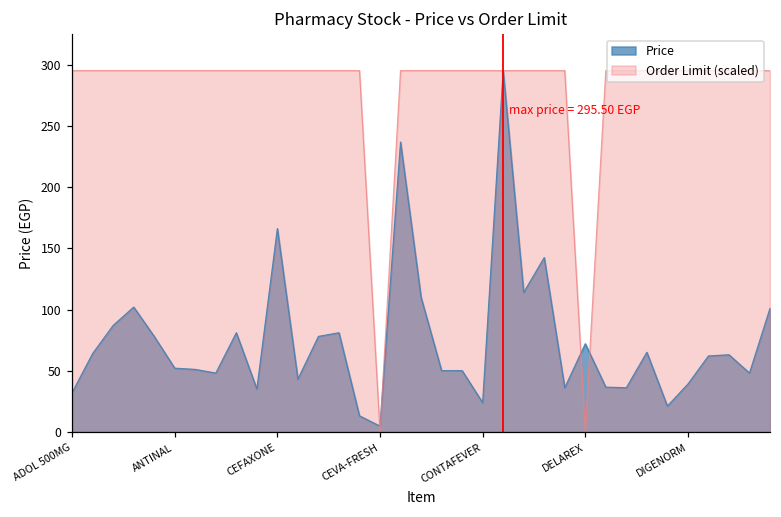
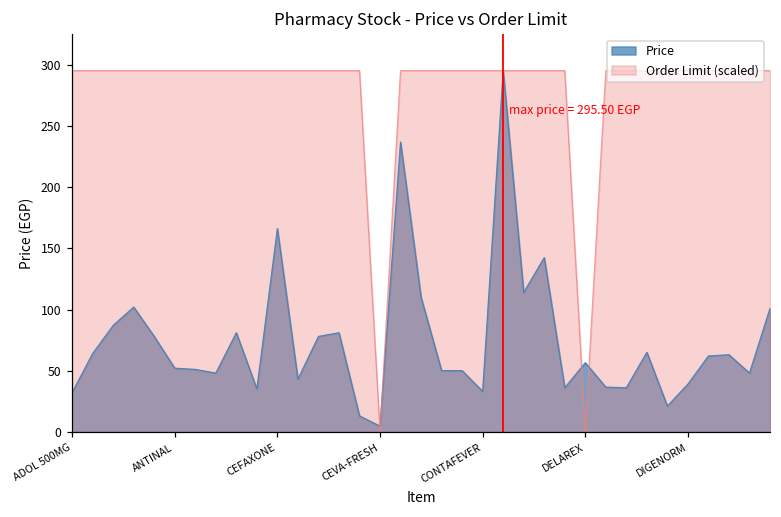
Price, CONTAFEVER: 24 -> 33
Price, DELAREX: 72 -> 57
